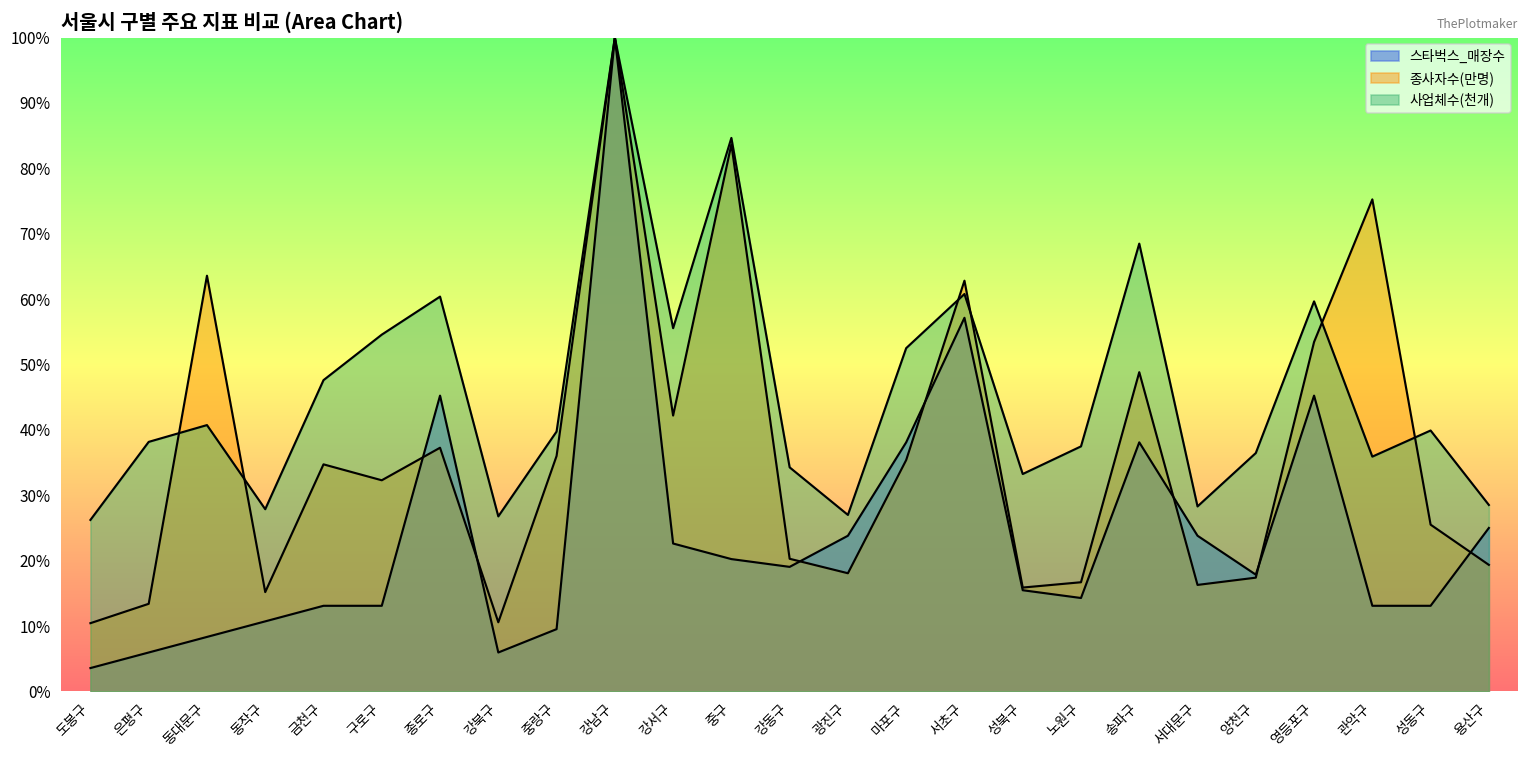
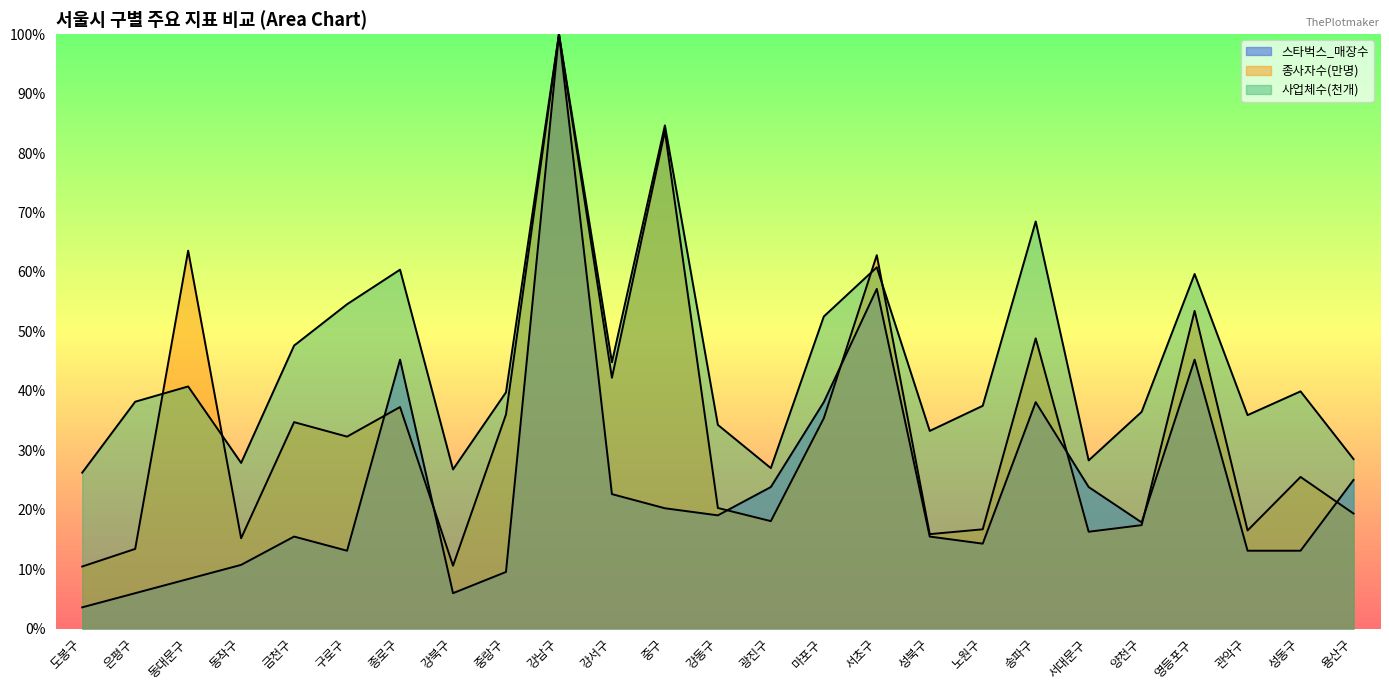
스타벅스_매장수, 금천구: 13% -> 15%
사업체수(천개), 강서구: 56% -> 45%
종사자수(만명), 관악구: 75% -> 17%
